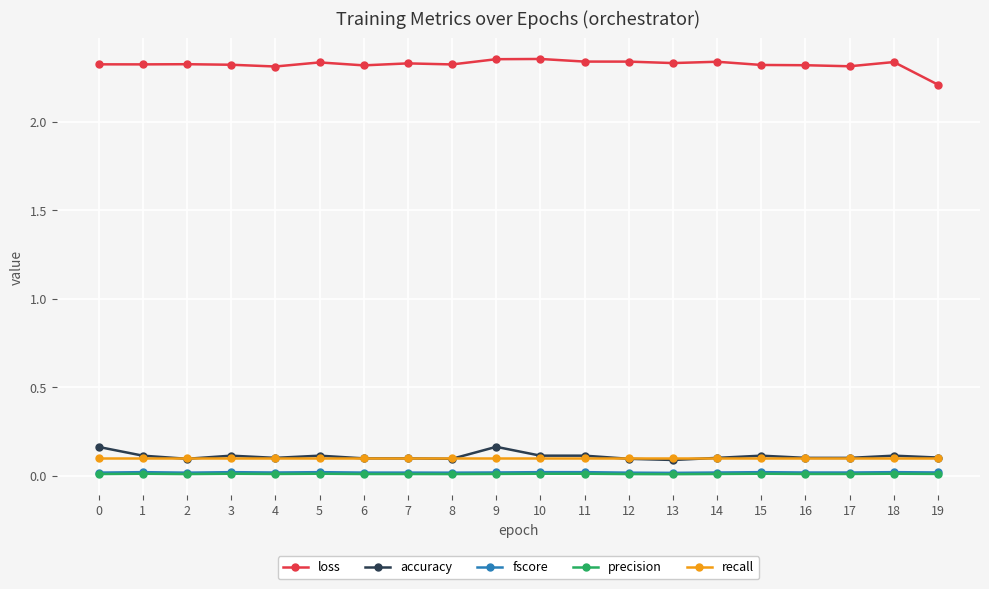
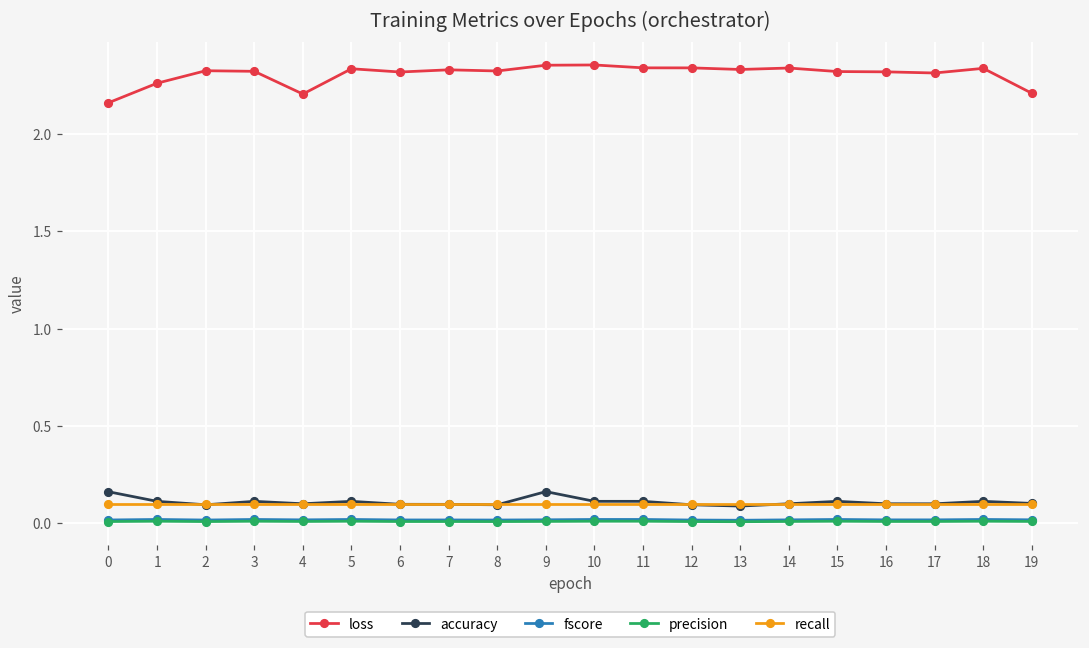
loss, 0: 2.32 -> 2.16
loss, 1: 2.32 -> 2.26
loss, 4: 2.31 -> 2.20
